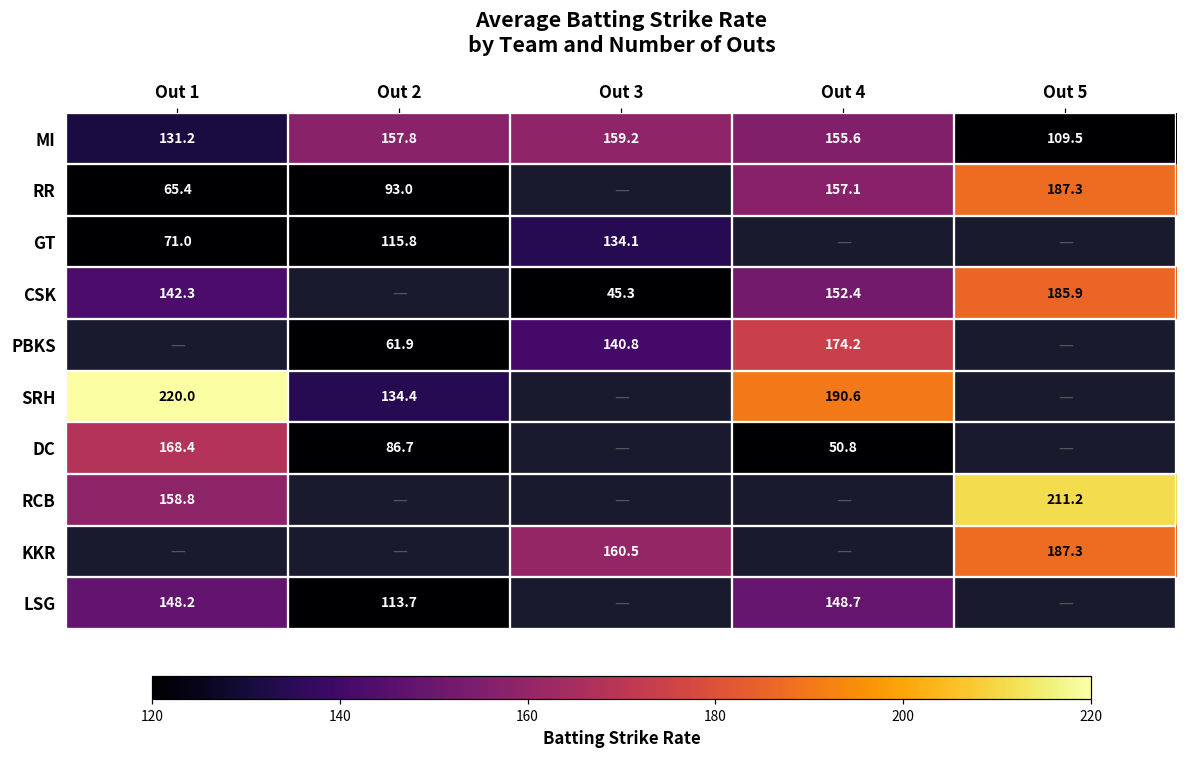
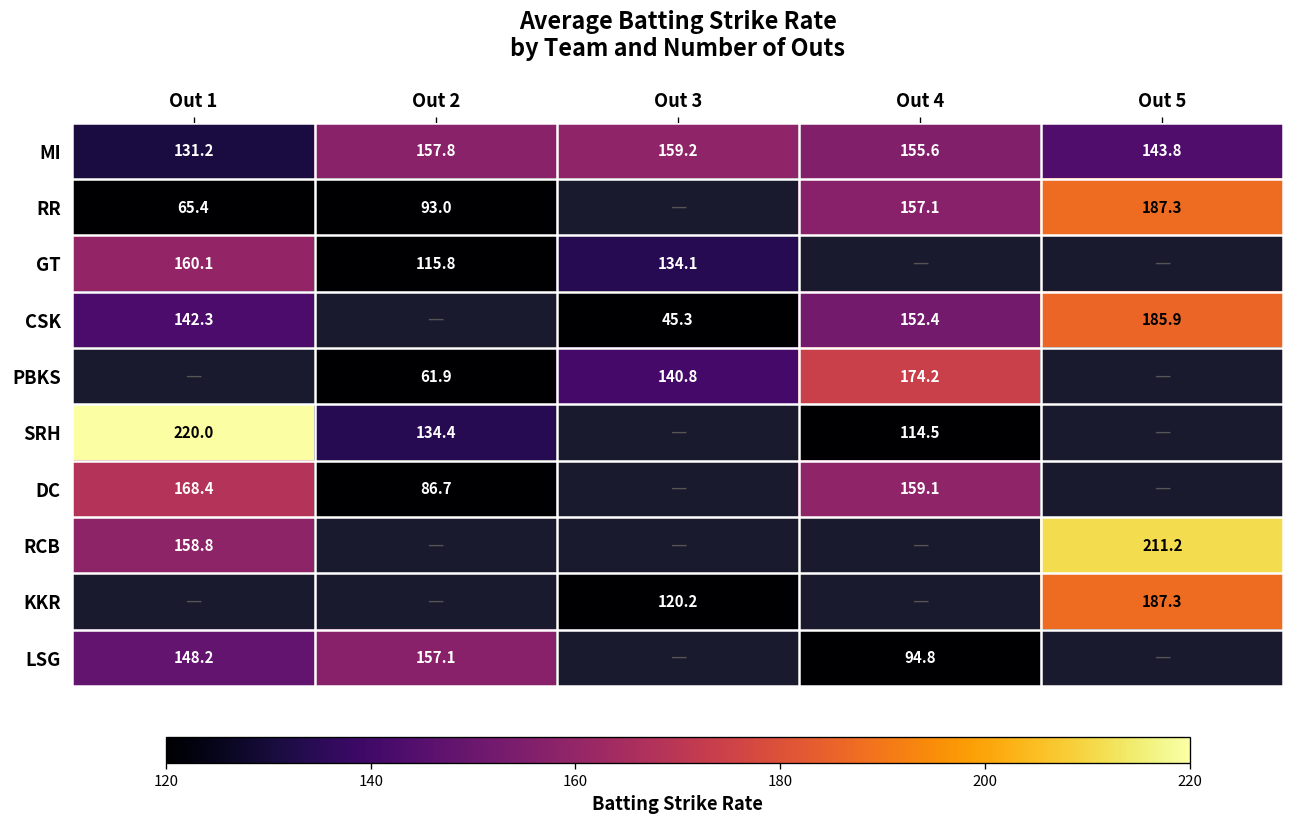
MI, Out 5: 109.5 -> 143.8
GT, Out 1: 71.0 -> 160.1
SRH, Out 4: 190.6 -> 114.5
DC, Out 4: 50.8 -> 159.1
KKR, Out 3: 160.5 -> 120.2
LSG, Out 2: 113.7 -> 157.1
LSG, Out 4: 148.7 -> 94.8
